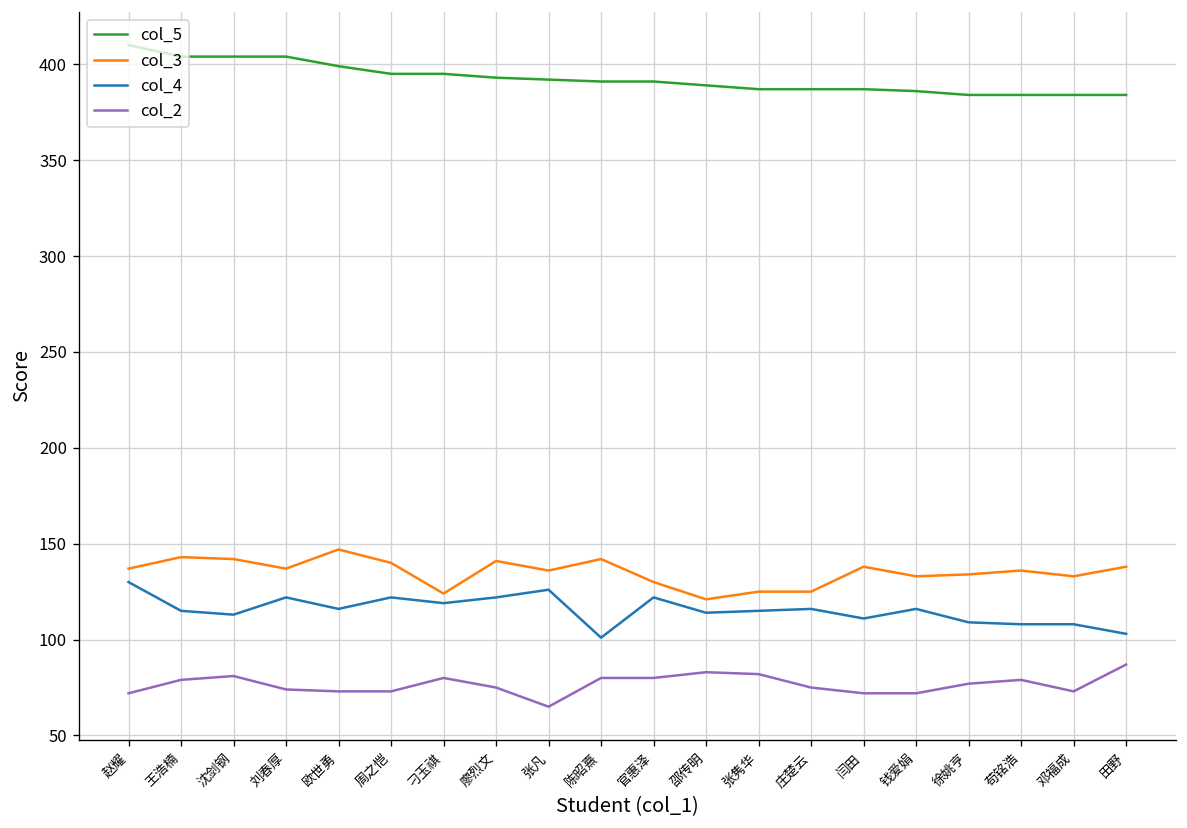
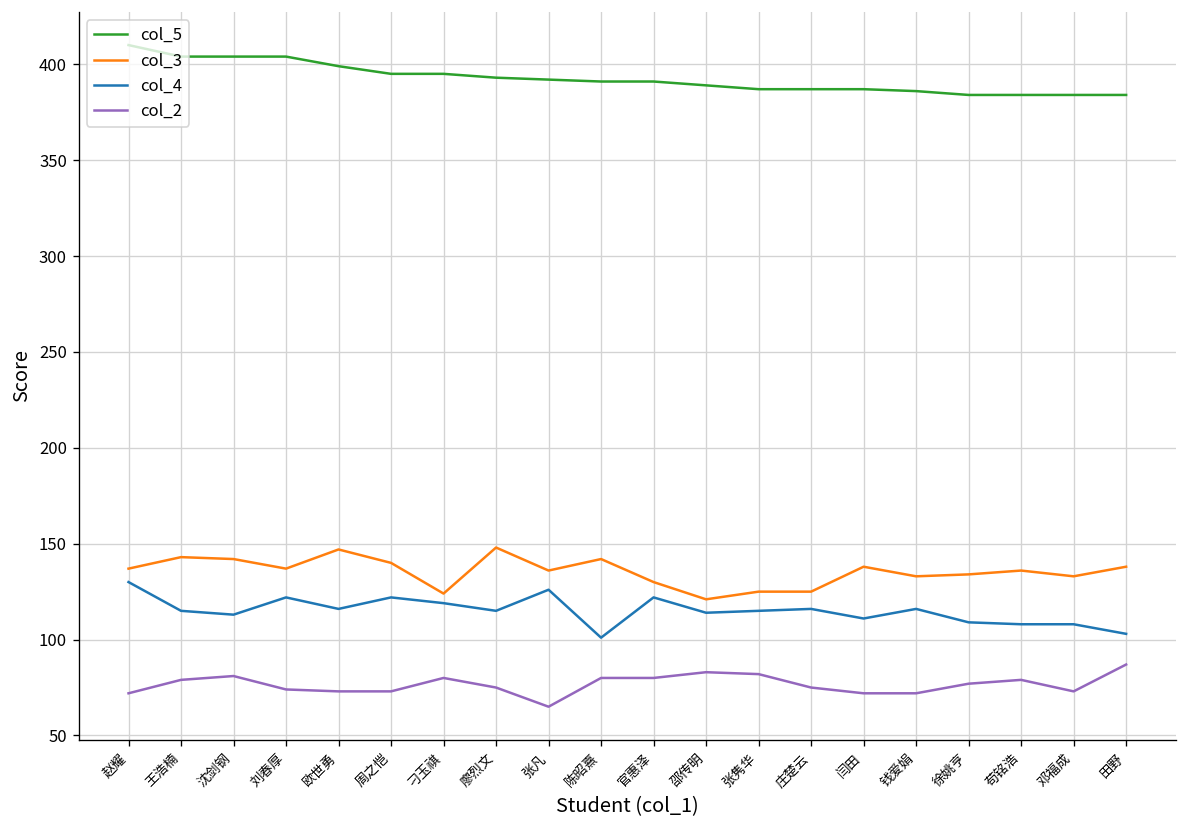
col_3, 廖烈文: 141 -> 148
col_4, 廖烈文: 122 -> 115
